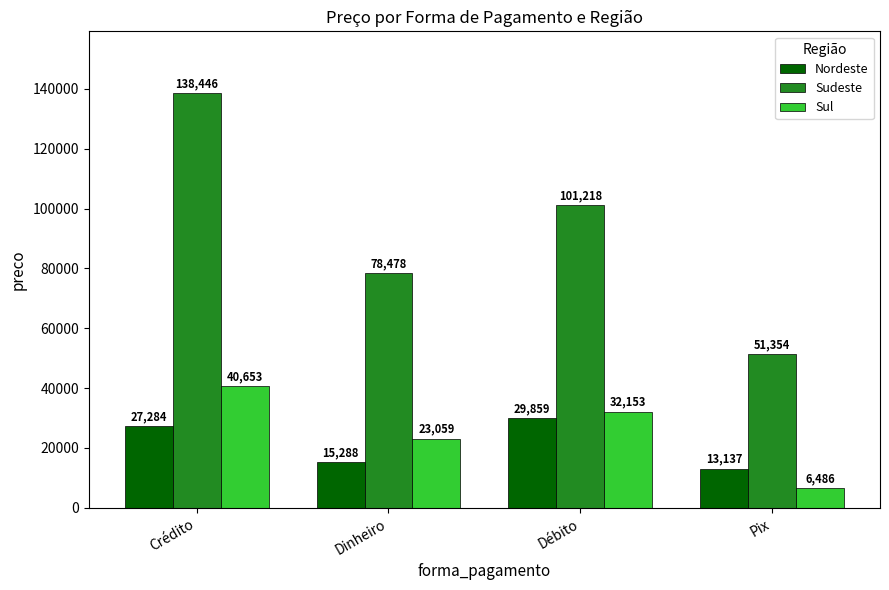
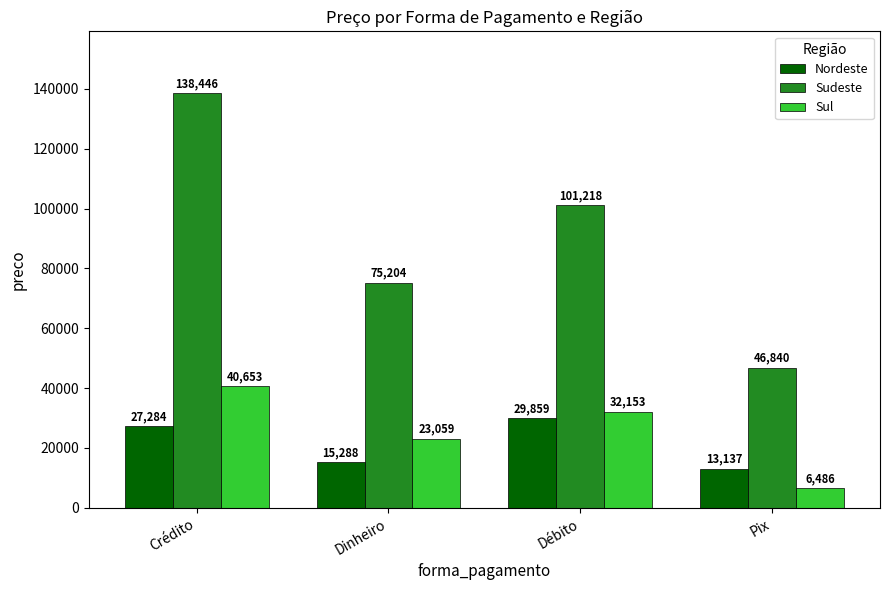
Sudeste, Dinheiro: 78,478 -> 75,204
Sudeste, Pix: 51,354 -> 46,840
